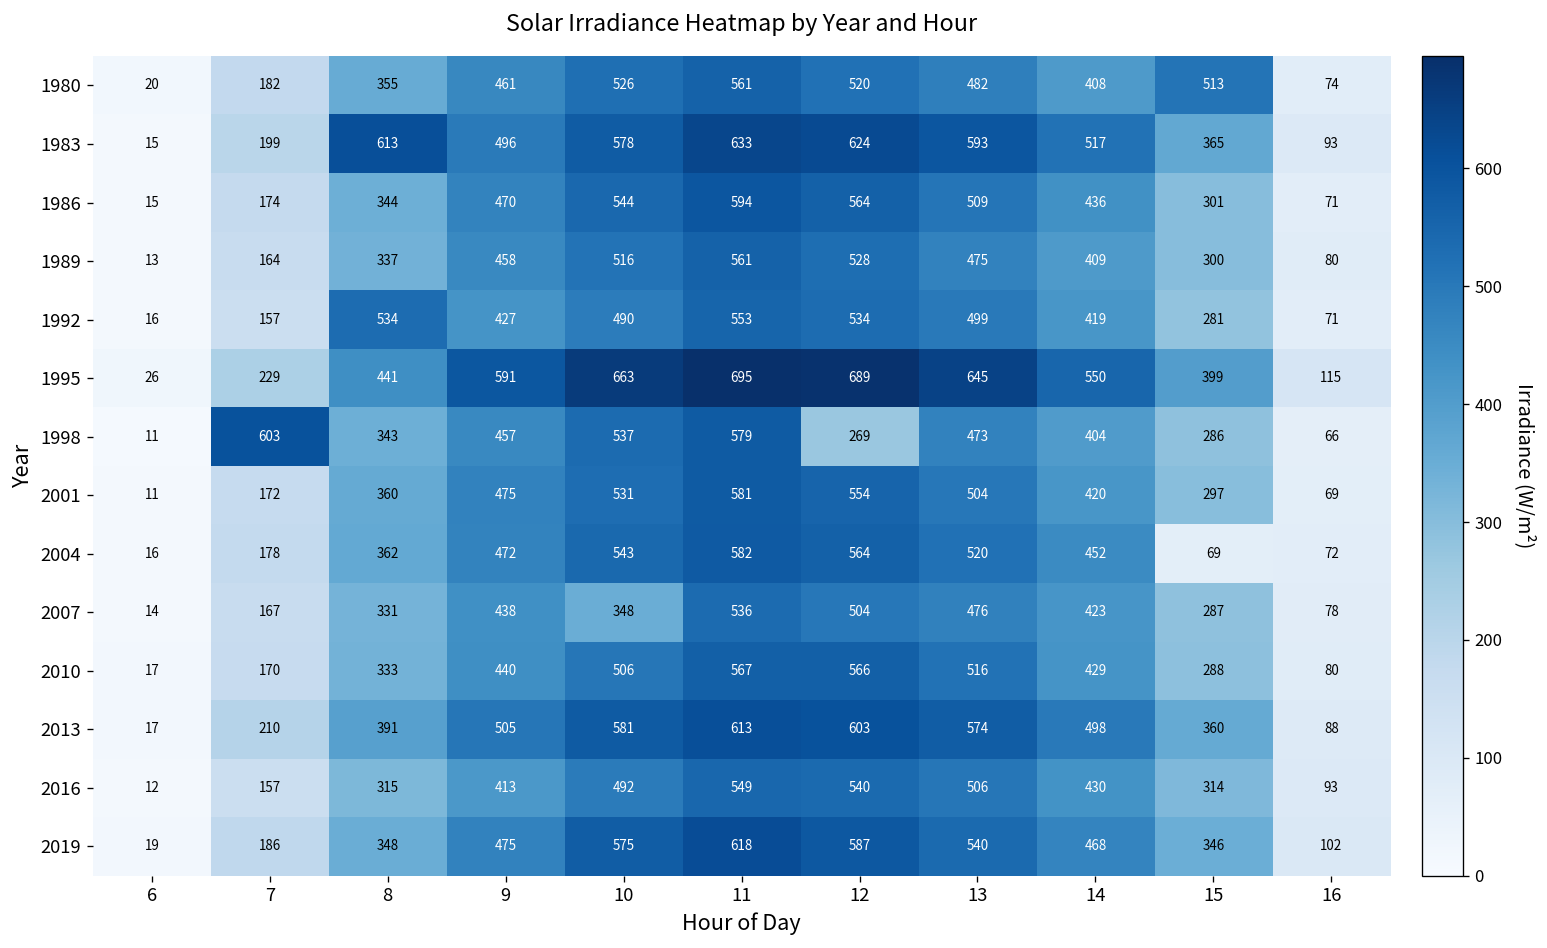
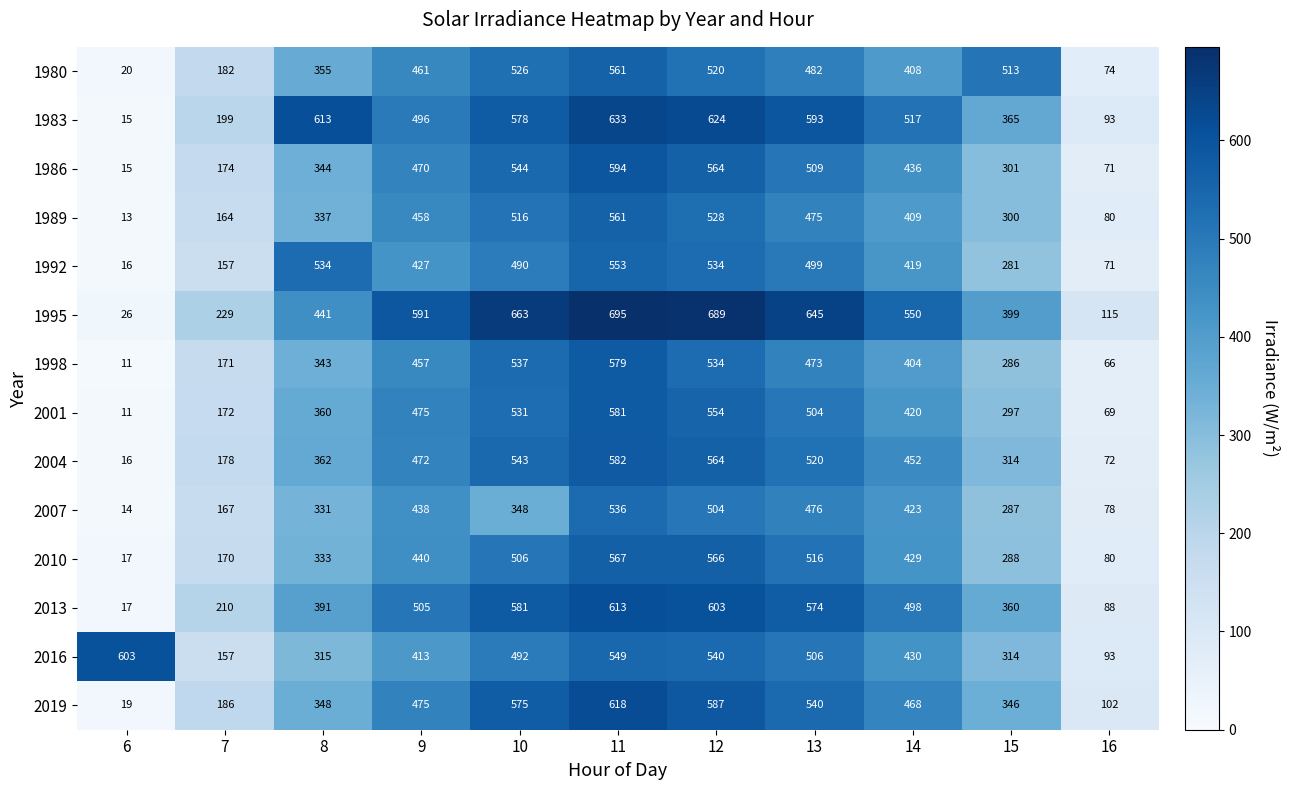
1998, 7: 603 -> 171
1998, 12: 269 -> 534
2004, 15: 69 -> 314
2016, 6: 12 -> 603
